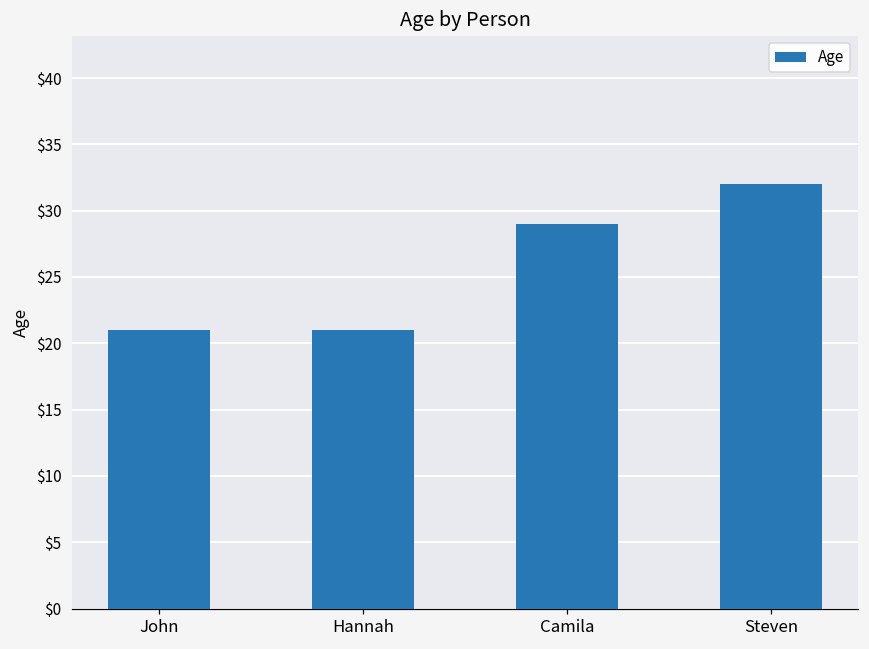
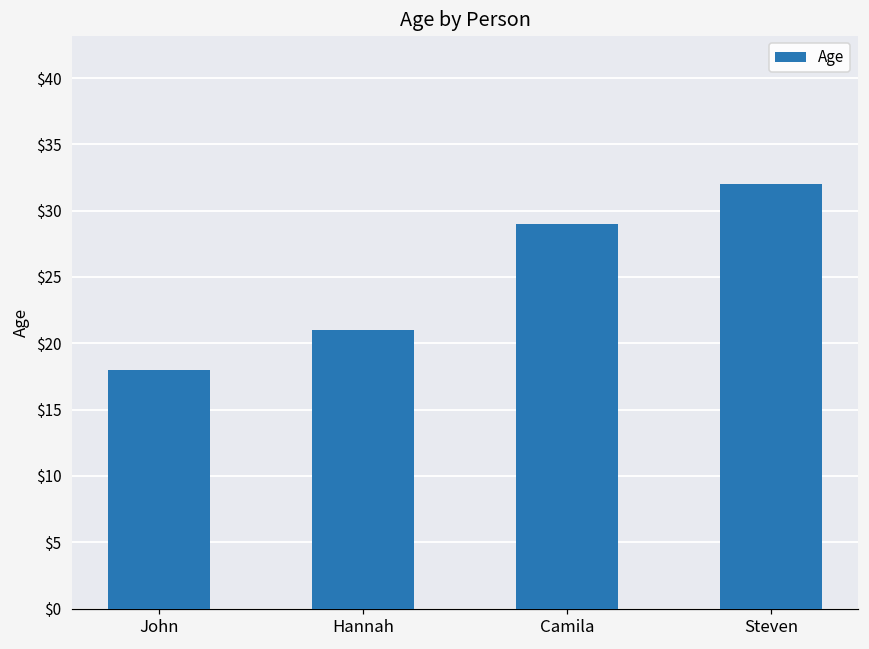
John: $21 -> $18
